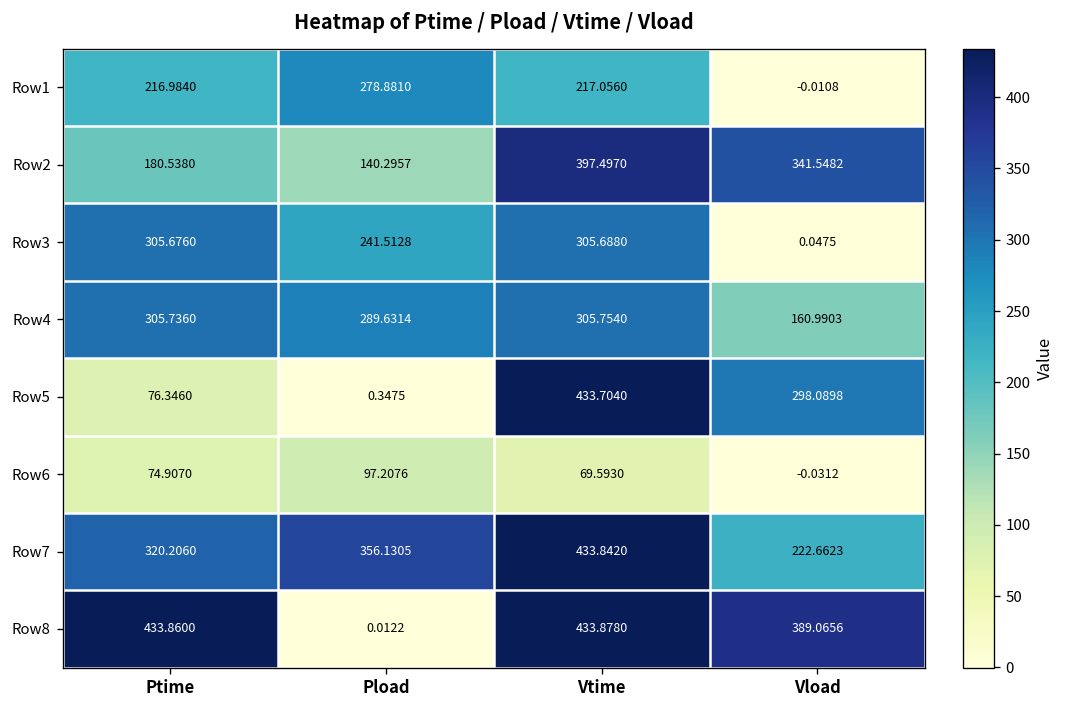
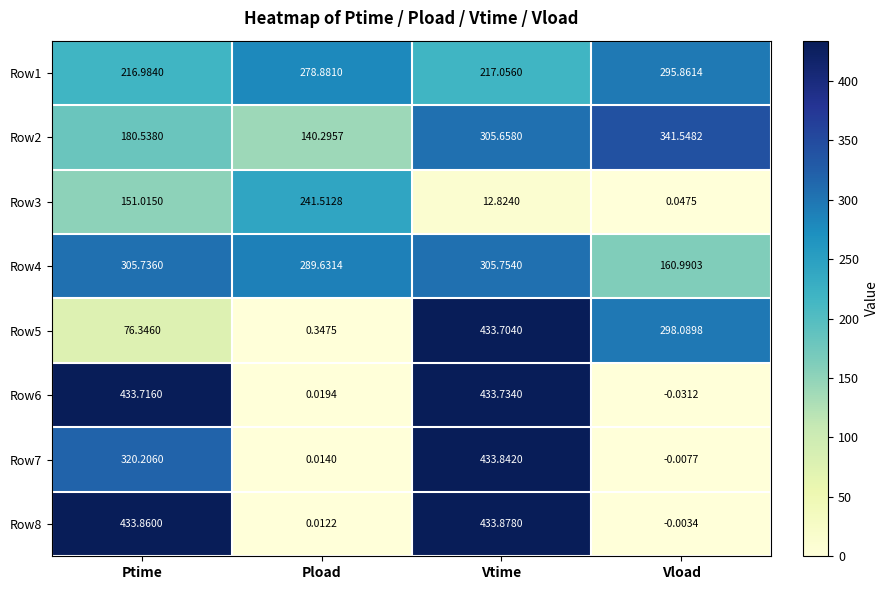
Row1, Vload: -0.0108 -> 295.8614
Row2, Vtime: 397.4970 -> 305.6580
Row3, Ptime: 305.6760 -> 151.0150
Row3, Vtime: 305.6880 -> 12.8240
Row6, Ptime: 74.9070 -> 433.7160
Row6, Pload: 97.2076 -> 0.0194
Row6, Vtime: 69.5930 -> 433.7340
Row7, Pload: 356.1305 -> 0.0140
Row7, Vload: 222.6623 -> -0.0077
Row8, Vload: 389.0656 -> -0.0034
